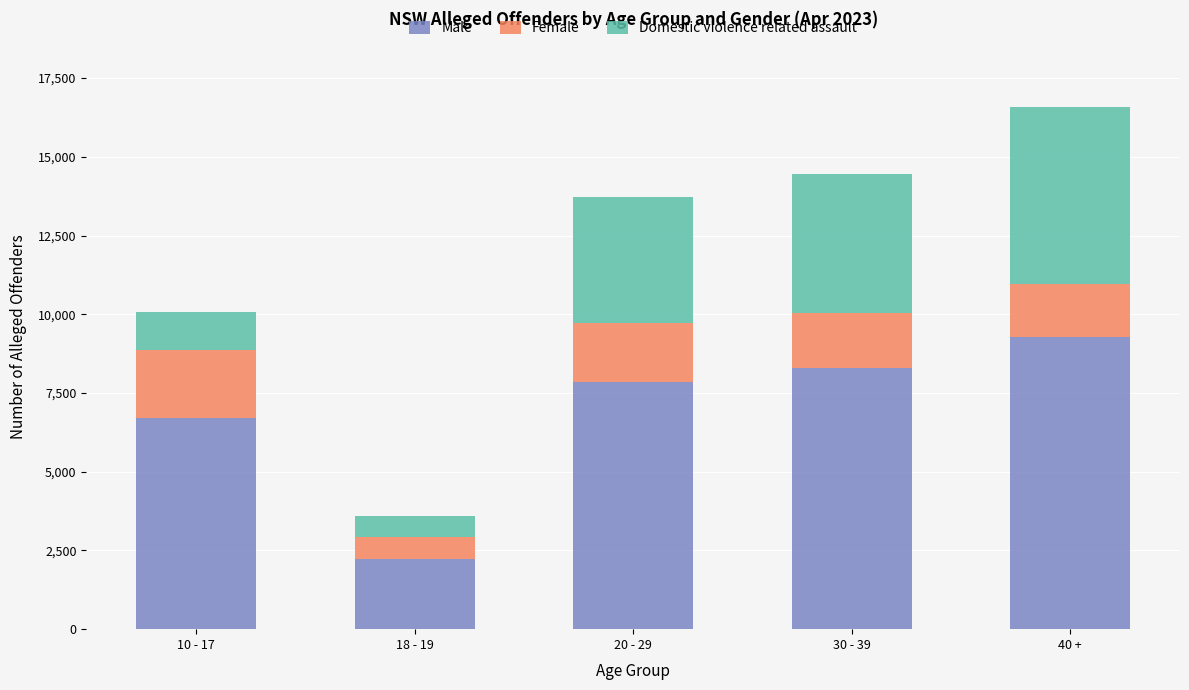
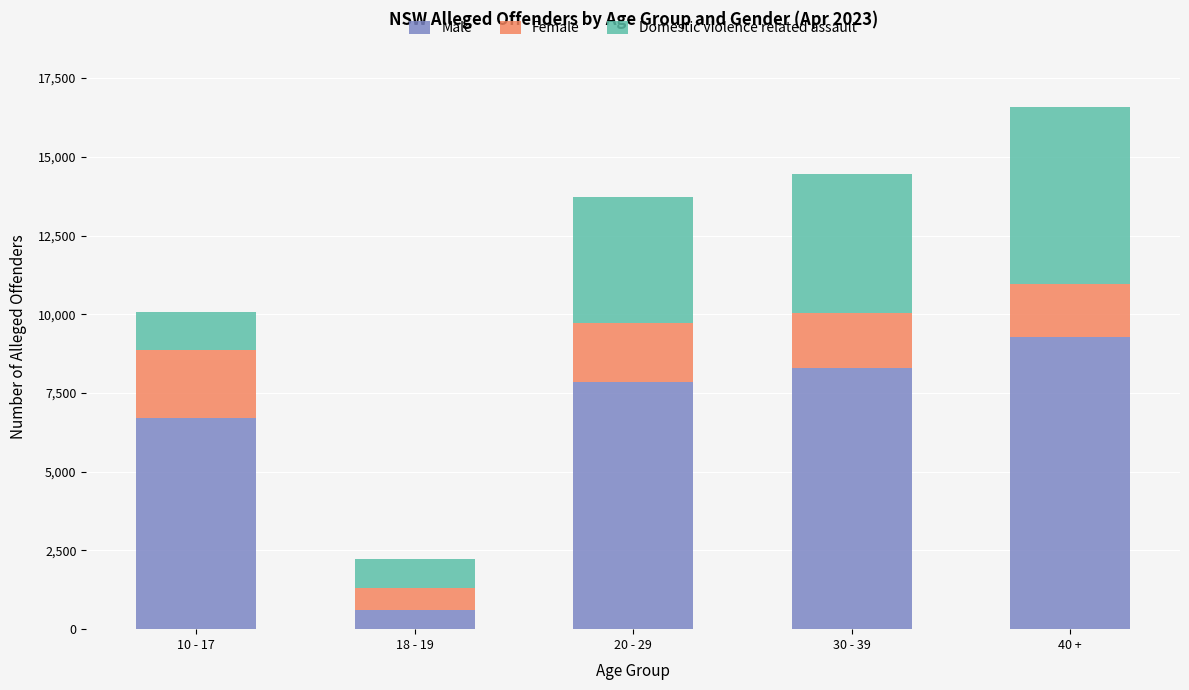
Male, 18 - 19: 2,200 -> 600
Domestic violence related assault, 18 - 19: 600 -> 900
